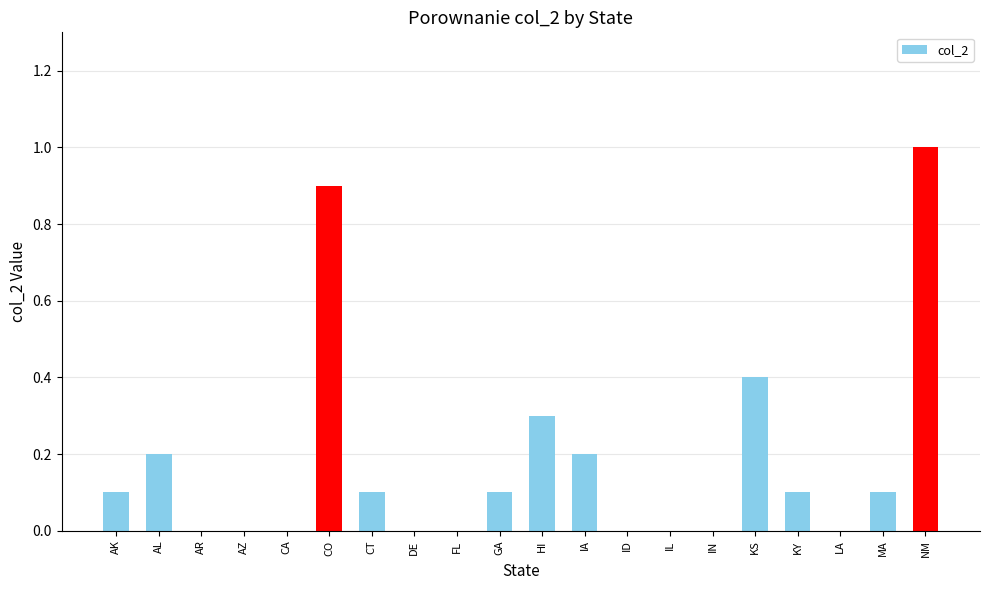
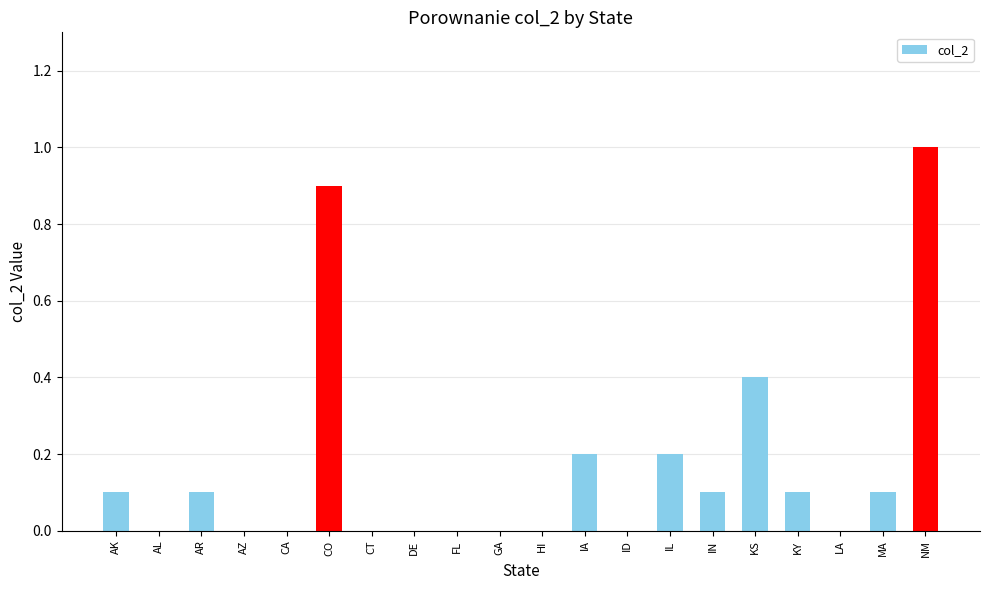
AL: 0.2 -> 0.0
AR: 0.0 -> 0.1
CT: 0.1 -> 0.0
GA: 0.1 -> 0.0
HI: 0.3 -> 0.0
IL: 0.0 -> 0.2
IN: 0.0 -> 0.1
